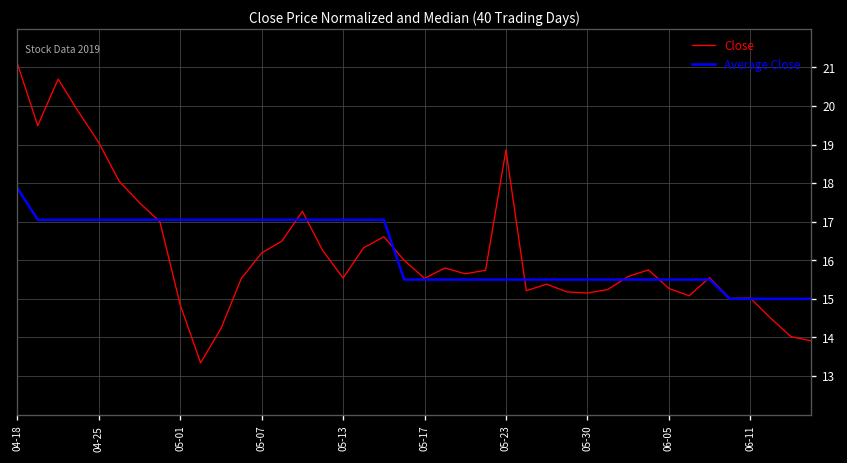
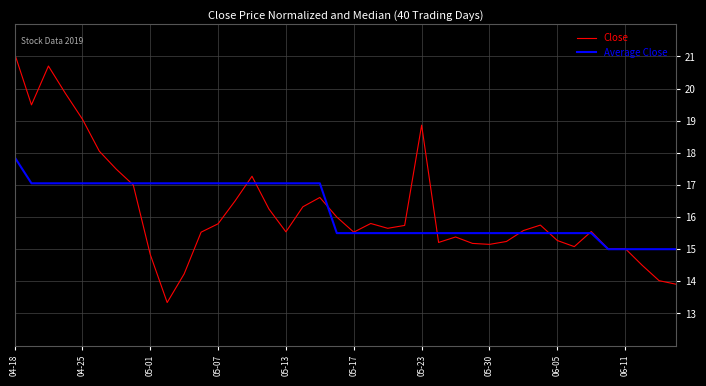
Close, 05-07: 16.2 -> 15.8
